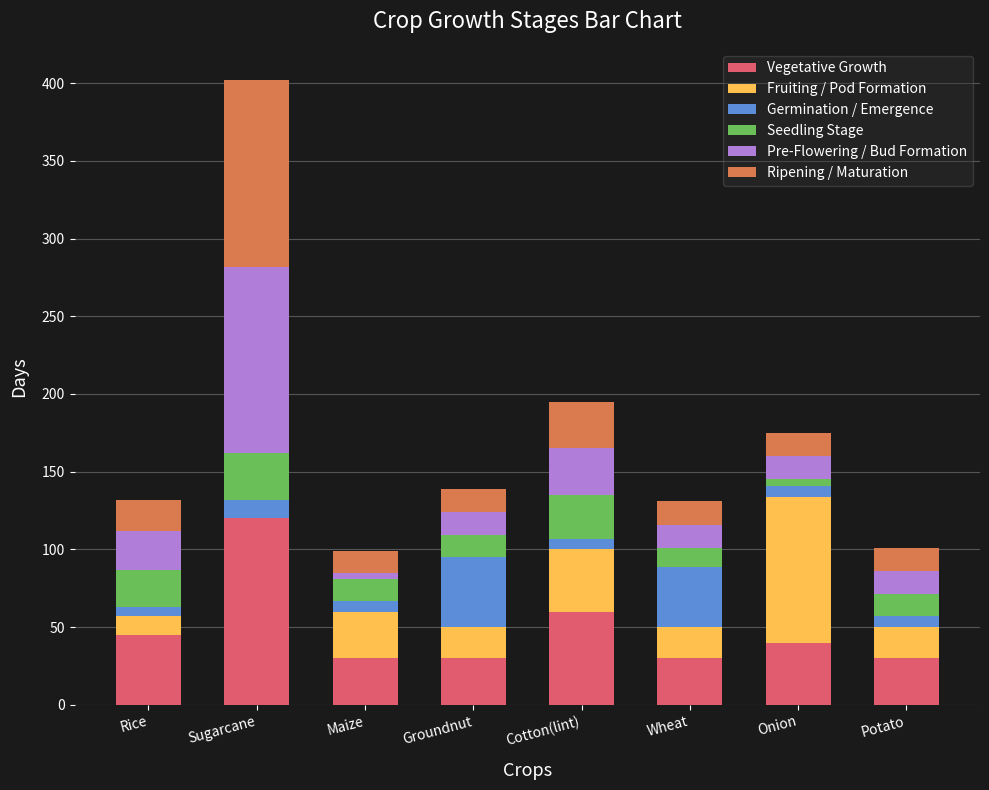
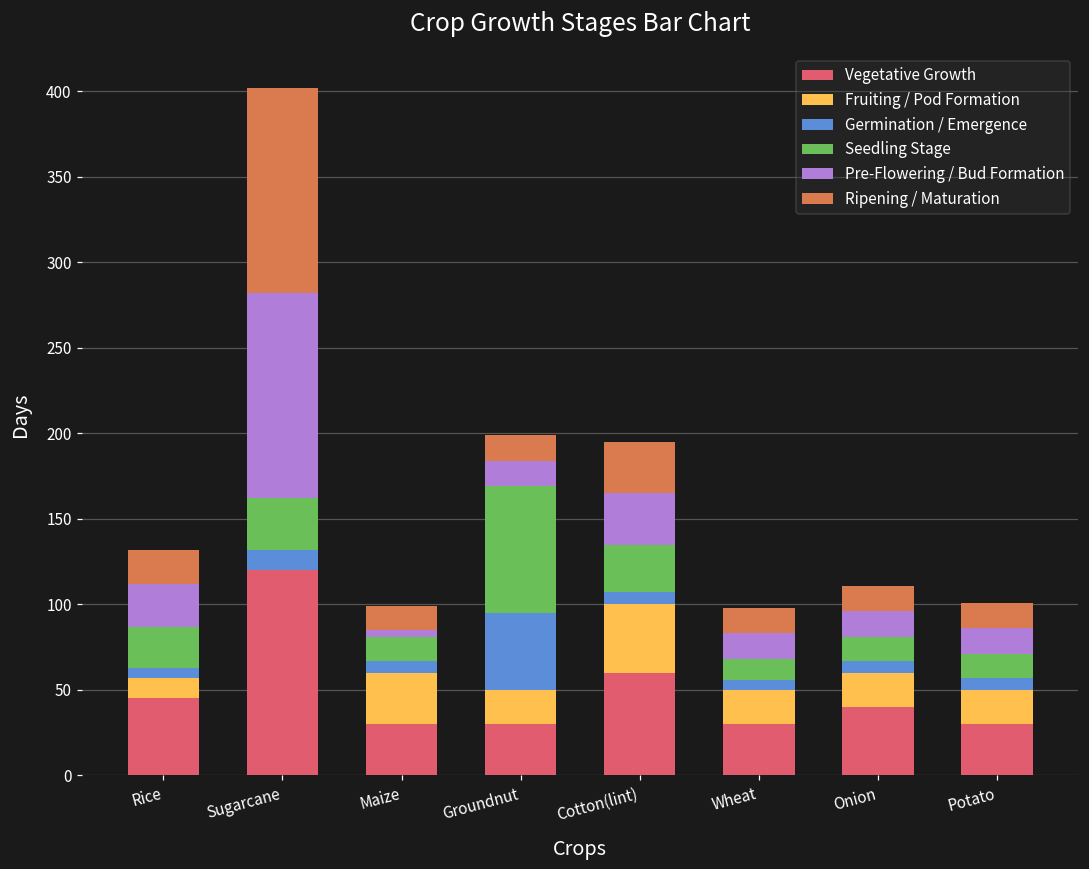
Seedling Stage, Groundnut: 14 -> 74
Germination / Emergence, Wheat: 39 -> 6
Fruiting / Pod Formation, Onion: 94 -> 20
Seedling Stage, Onion: 4 -> 14
